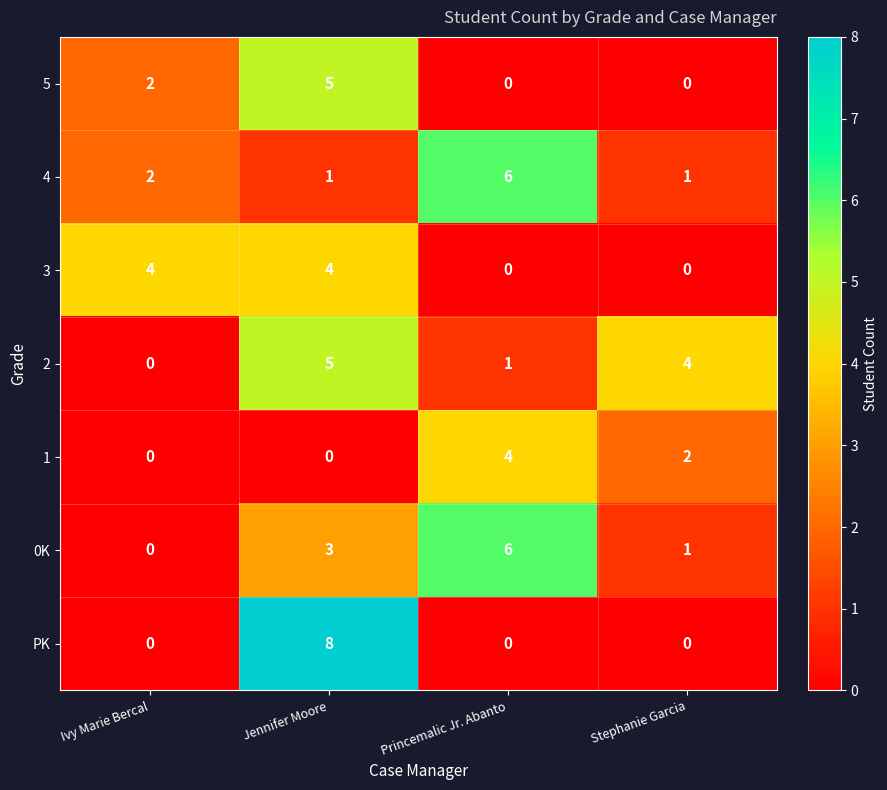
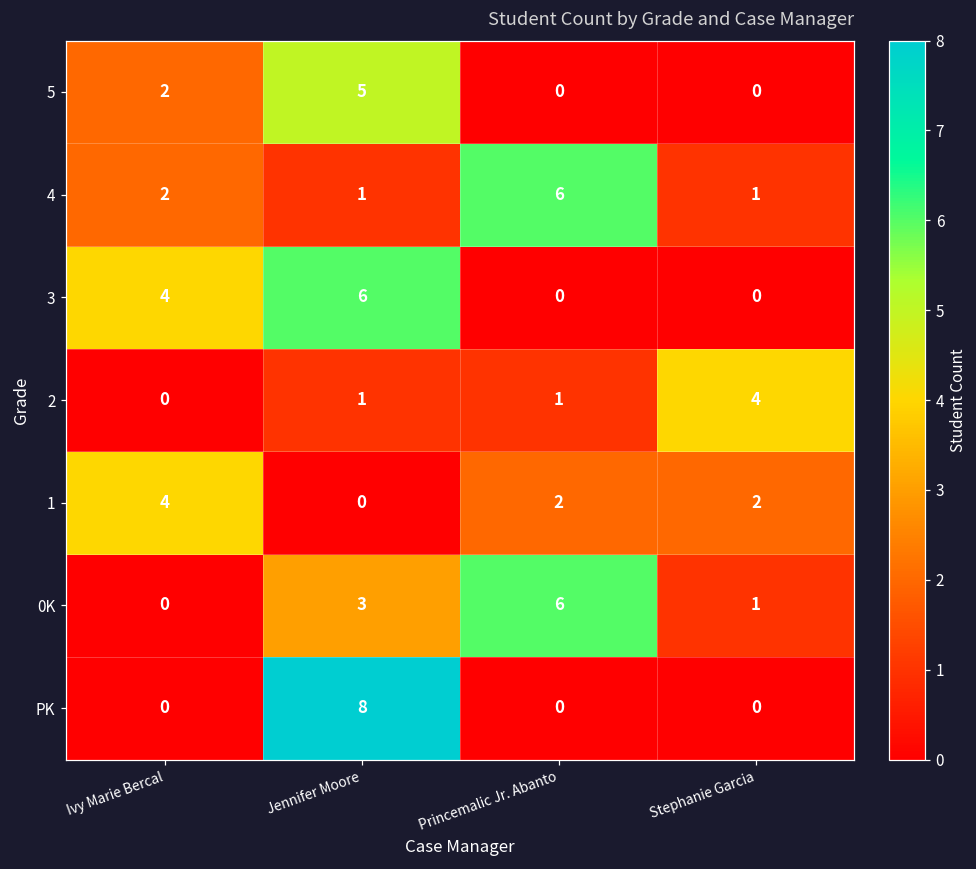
3, Jennifer Moore: 4 -> 6
2, Jennifer Moore: 5 -> 1
1, Ivy Marie Bercal: 0 -> 4
1, Princemalic Jr. Abanto: 4 -> 2
